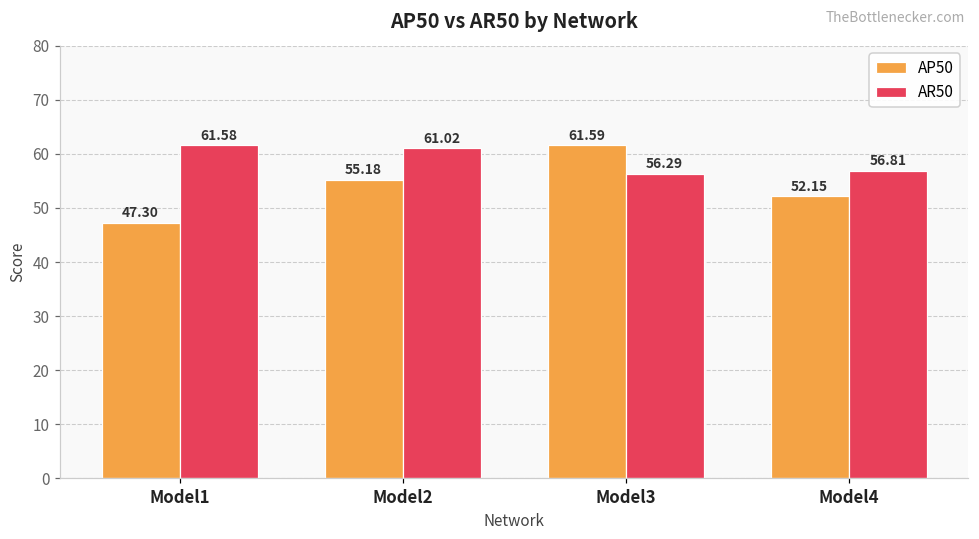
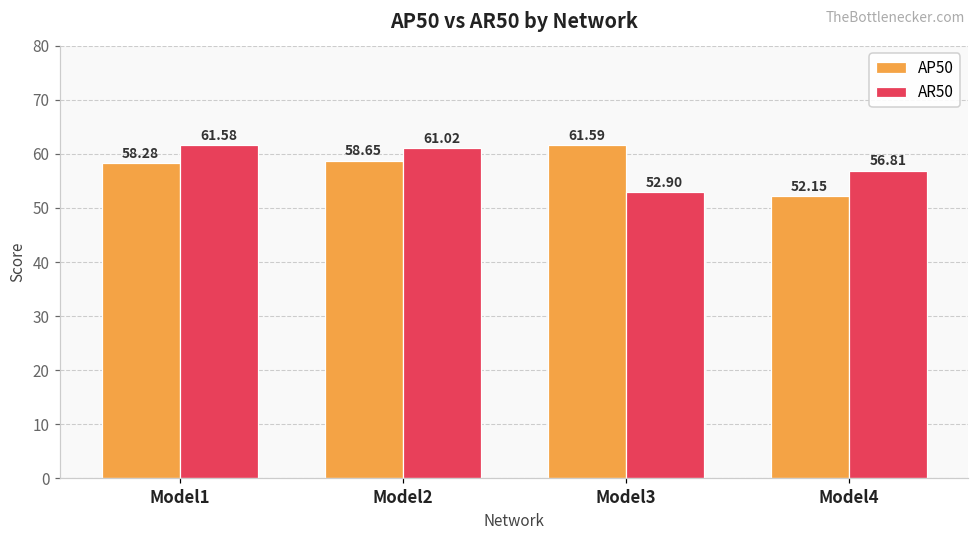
AP50, Model1: 47.30 -> 58.28
AP50, Model2: 55.18 -> 58.65
AR50, Model3: 56.29 -> 52.90
